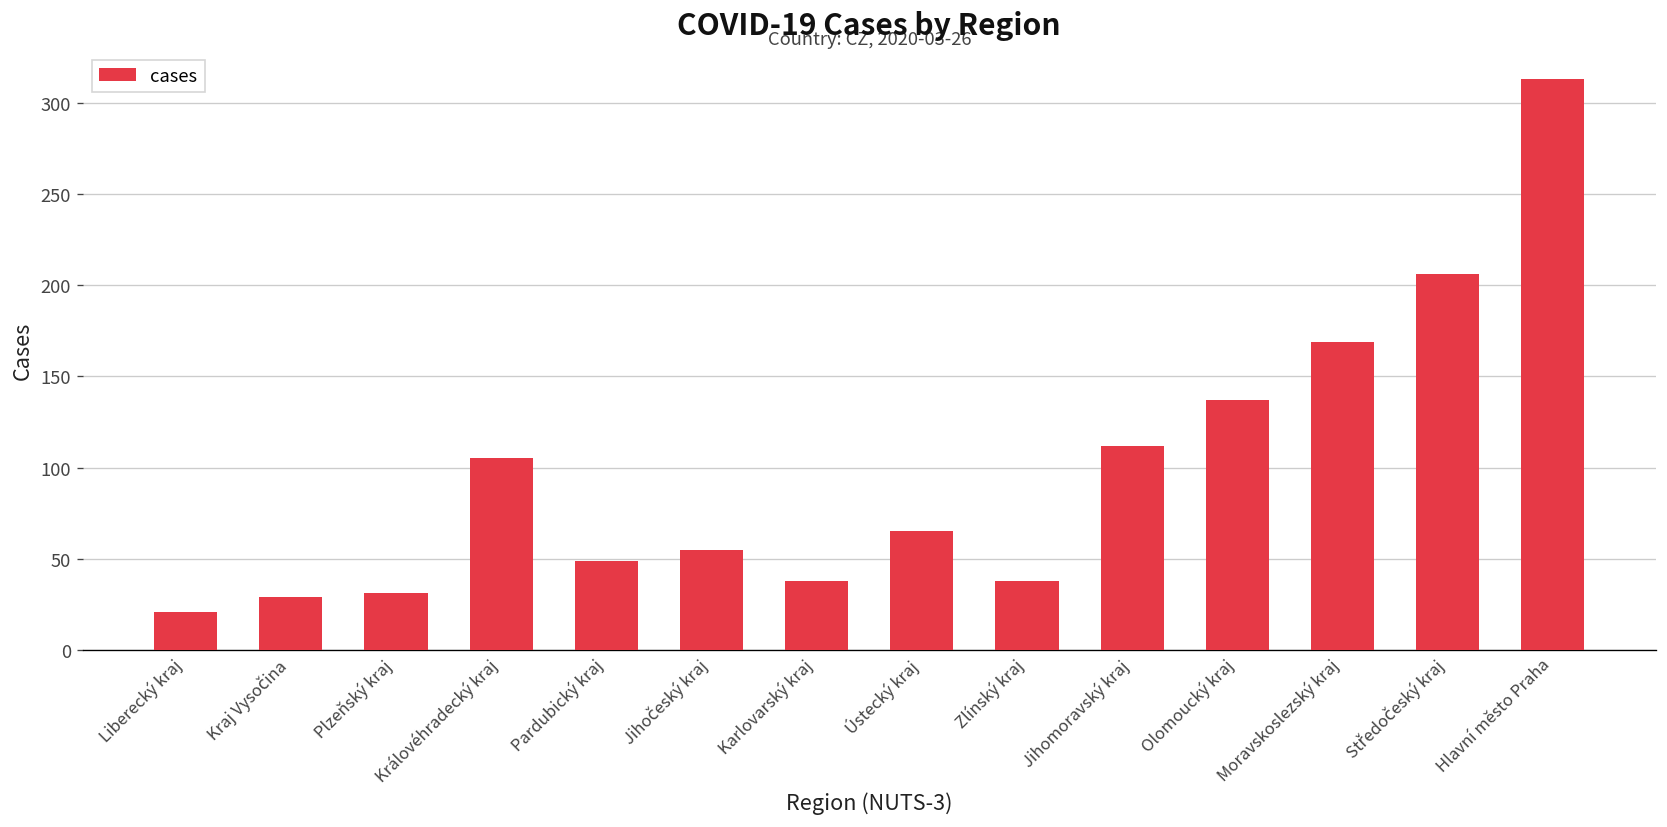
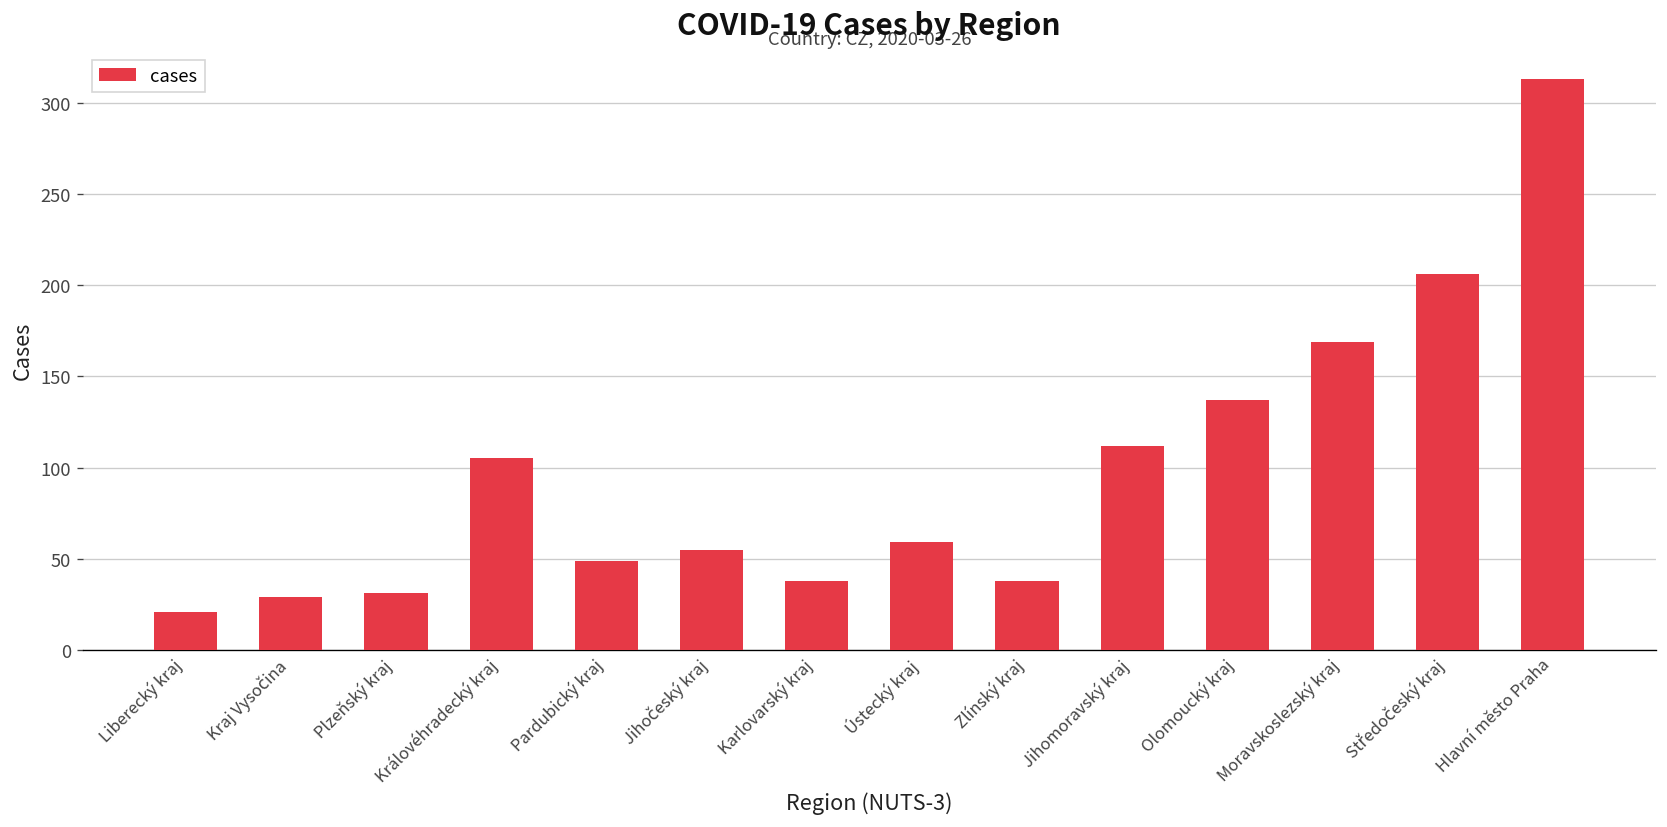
Ústecký kraj: 65 -> 59
